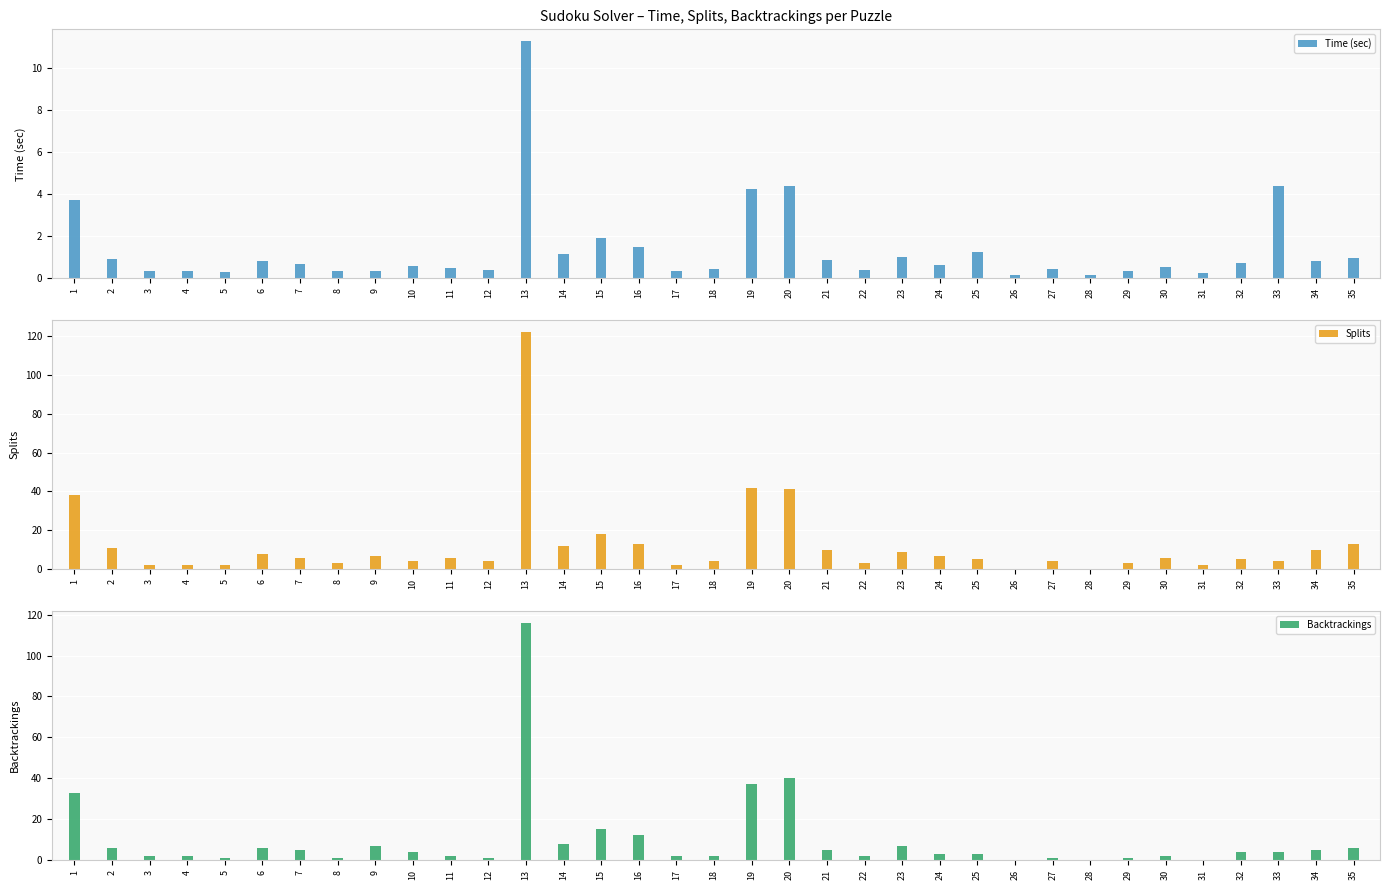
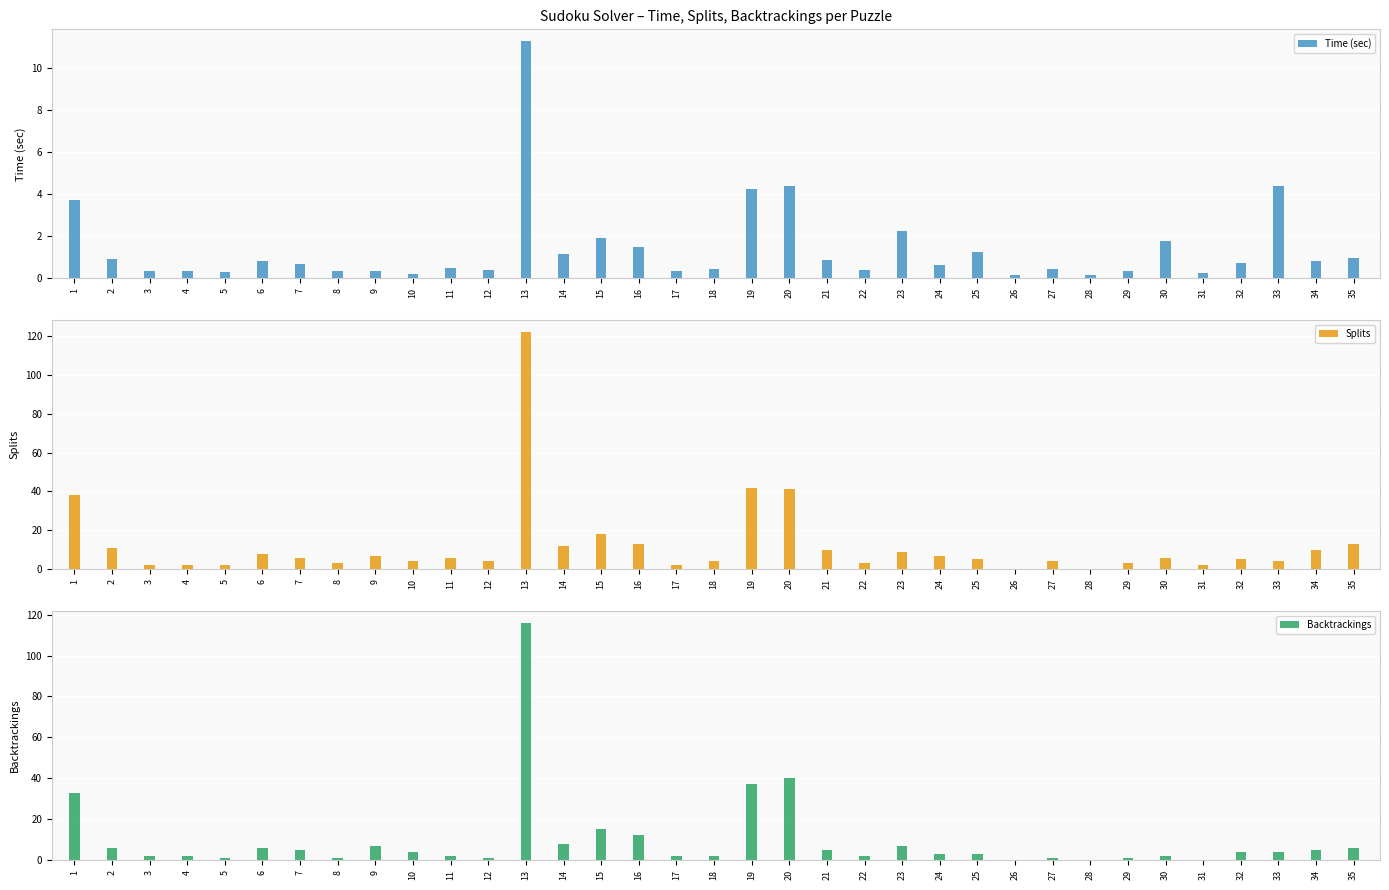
Sudoku Solver – Time, Splits, Backtrackings per Puzzle, 10: 0.6 -> 0.2
Sudoku Solver – Time, Splits, Backtrackings per Puzzle, 23: 1.0 -> 2.3
Sudoku Solver – Time, Splits, Backtrackings per Puzzle, 30: 0.5 -> 1.8
